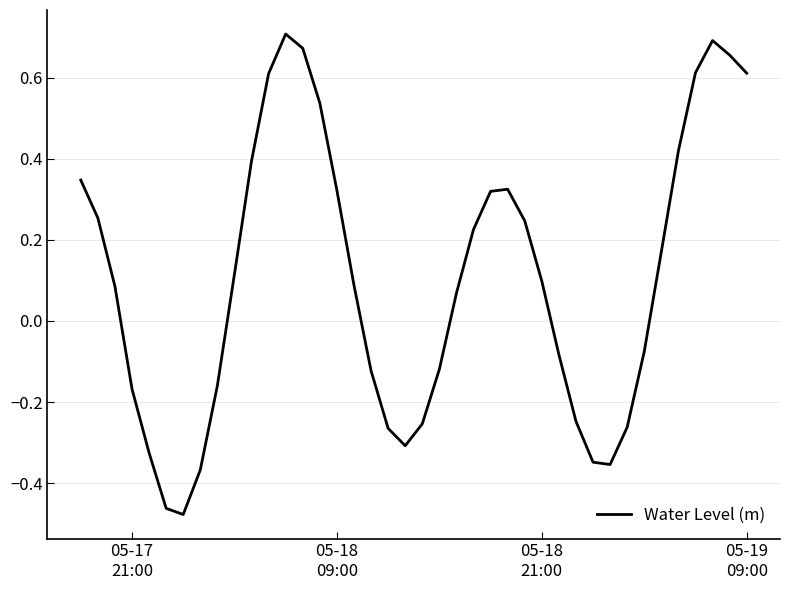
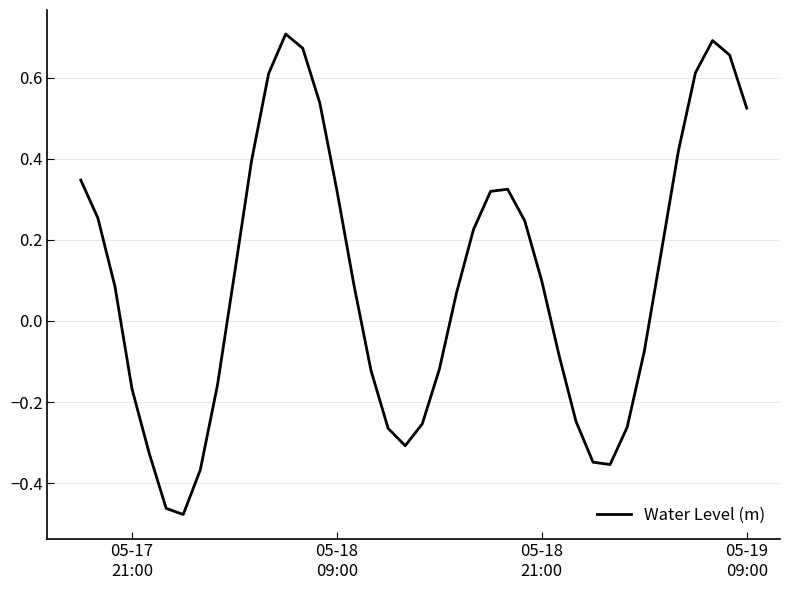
05-19 09:00: 0.61 -> 0.53
